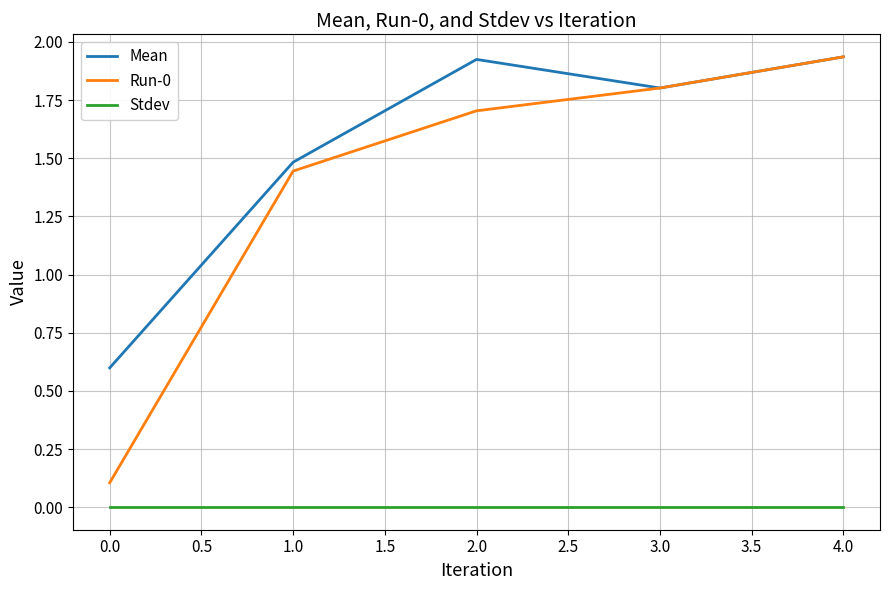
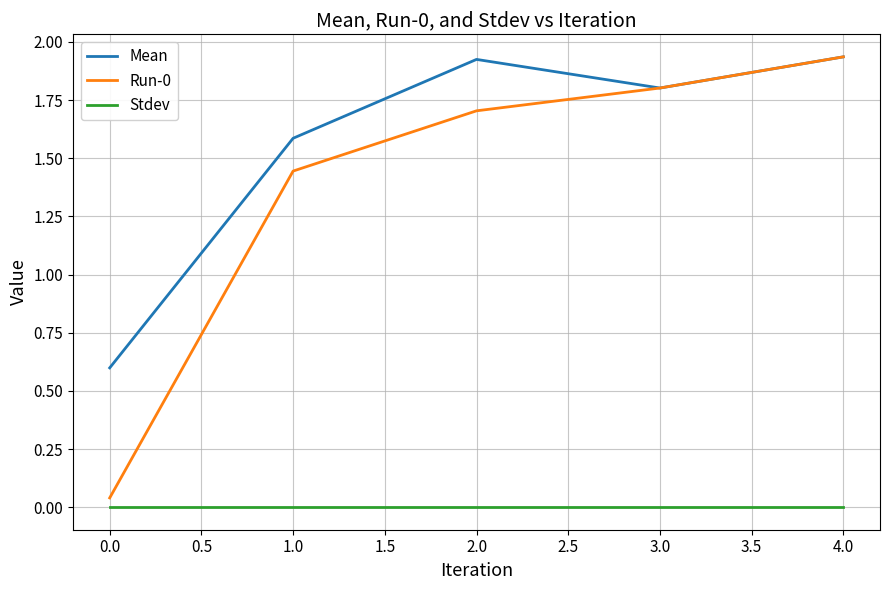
Run-0, 0.0: 0.11 -> 0.04
Mean, 1.0: 1.48 -> 1.59
